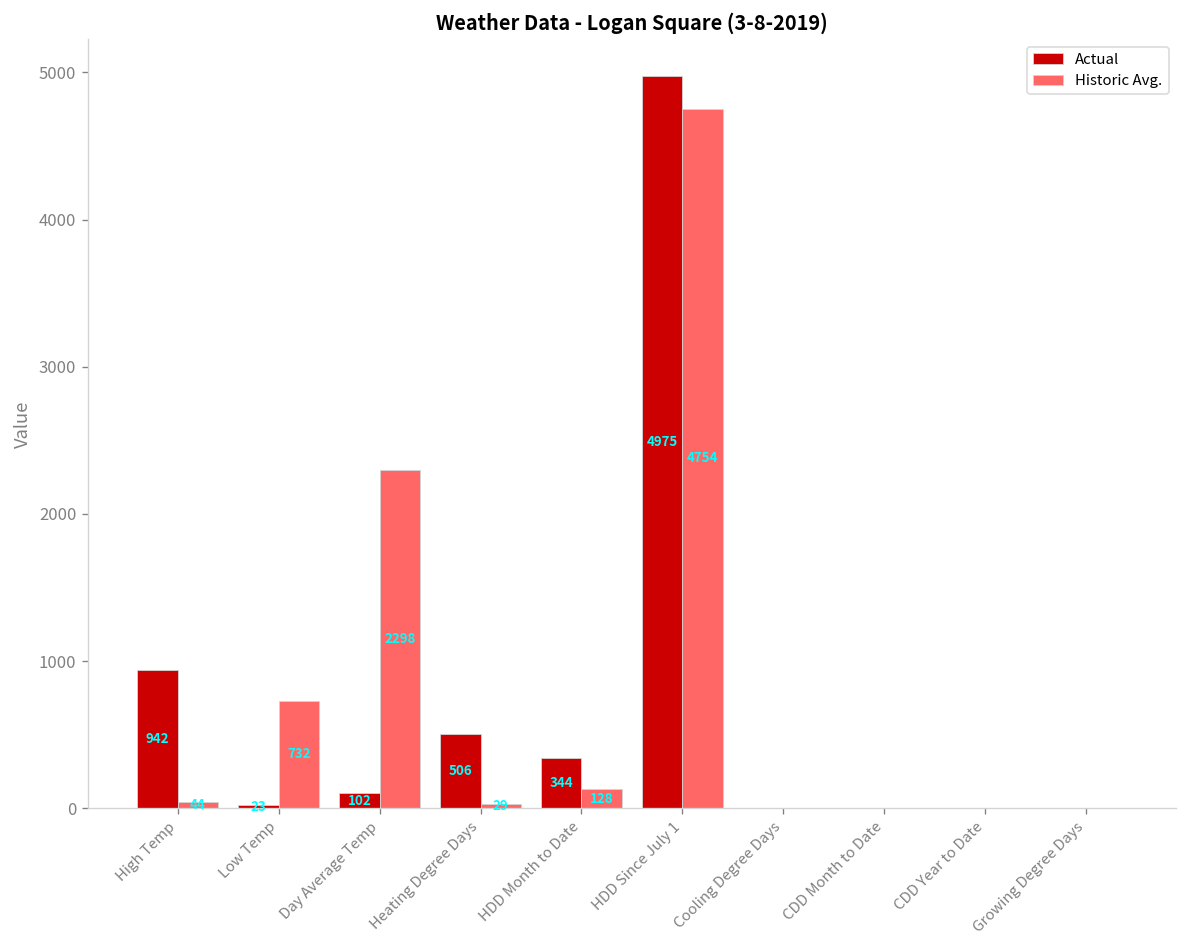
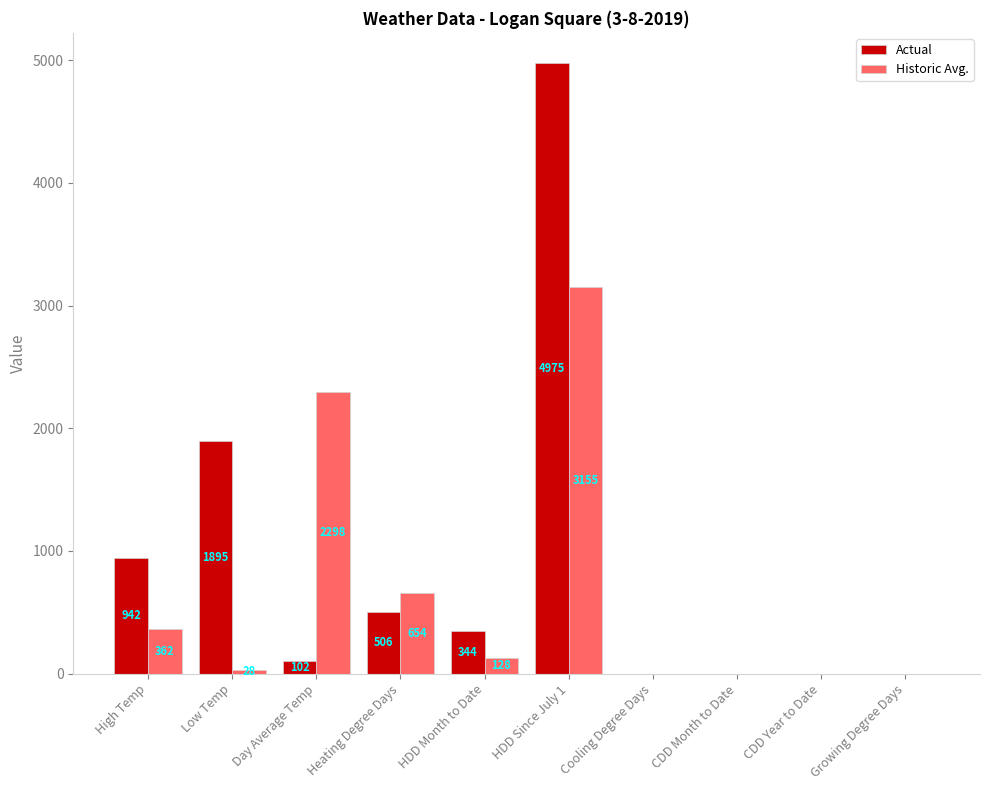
Historic Avg., High Temp: 44 -> 362
Actual, Low Temp: 23 -> 1895
Historic Avg., Low Temp: 732 -> 28
Historic Avg., Heating Degree Days: 29 -> 654
Historic Avg., HDD Since July 1: 4754 -> 3155
